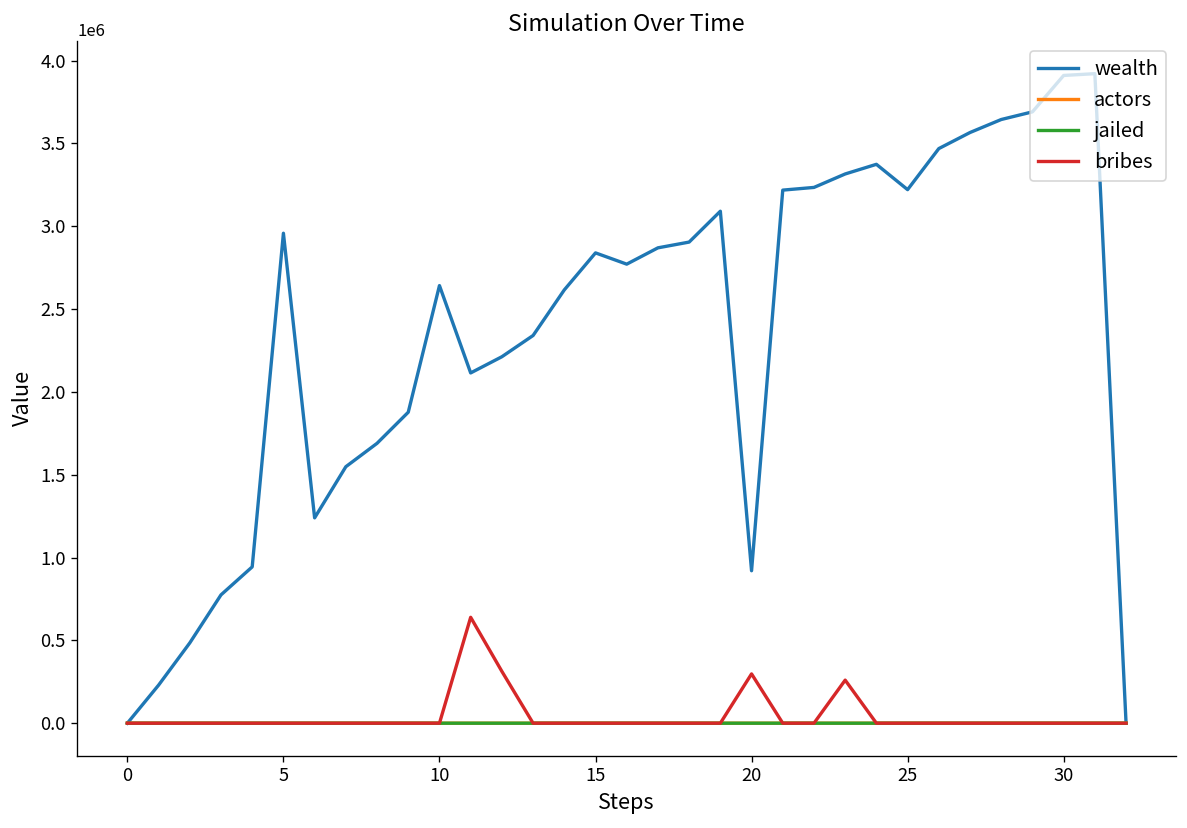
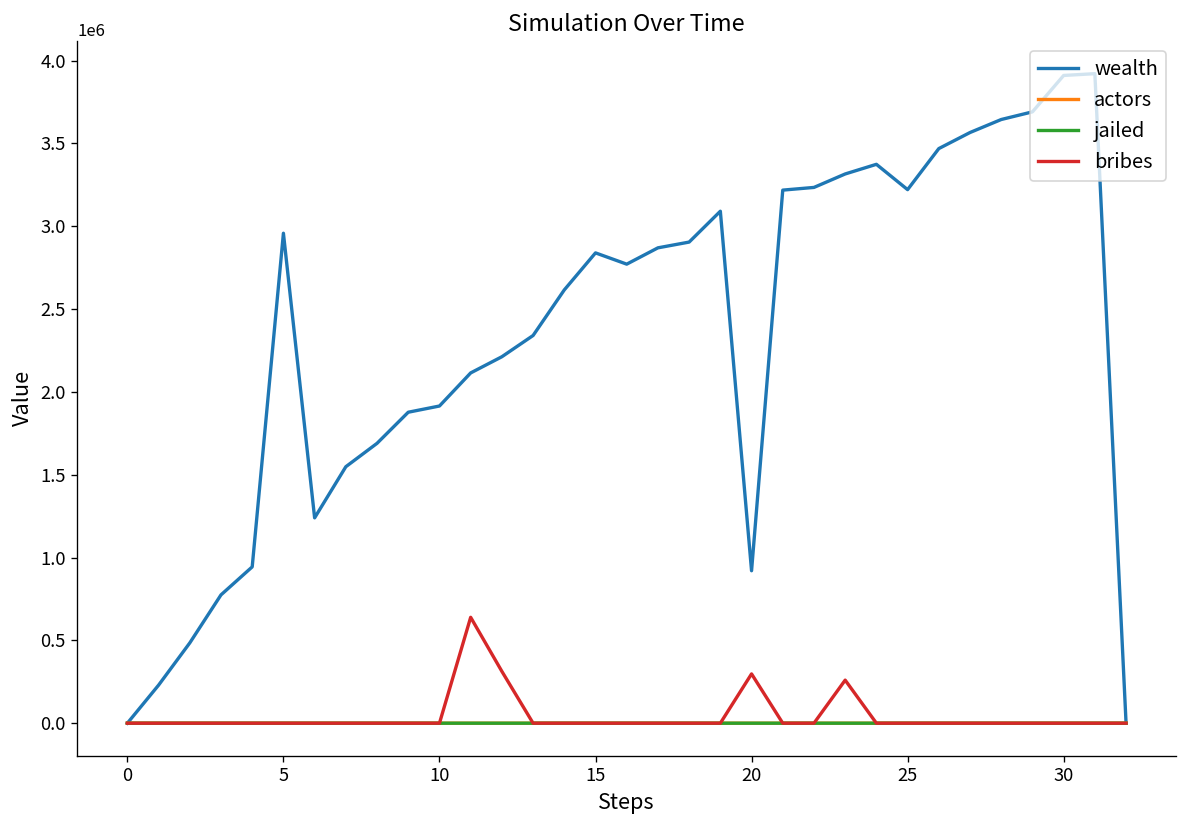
wealth, 10: 2640000 -> 1920000
